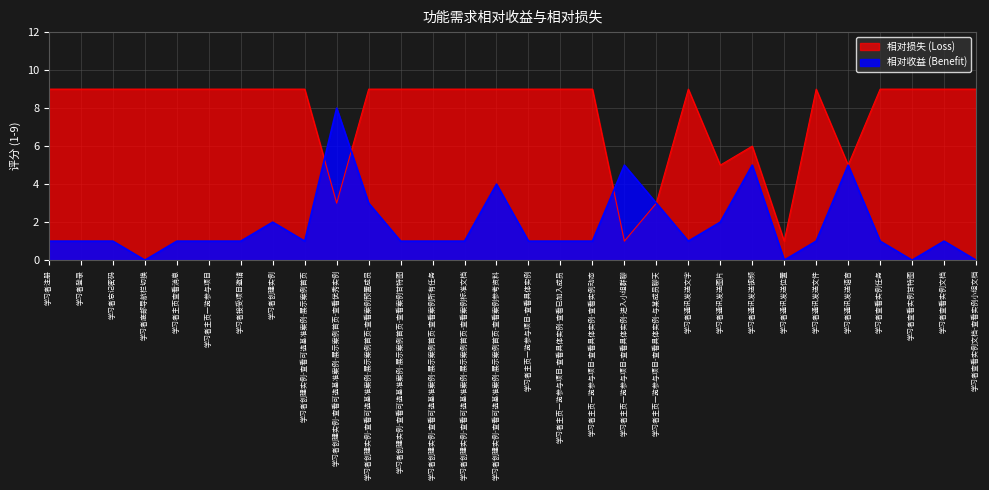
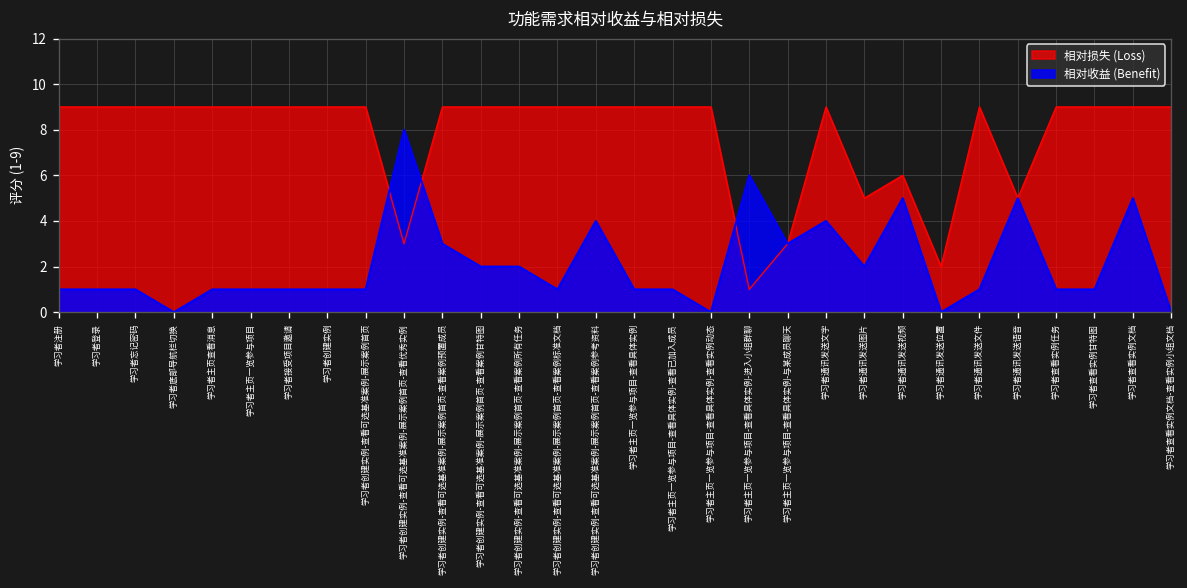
相对收益 (Benefit), 学习者创建实例: 2 -> 1
相对收益 (Benefit), 学习者创建实例-查看可选基准案例-展示案例首页-查看案例甘特图: 1 -> 2
相对收益 (Benefit), 学习者创建实例-查看可选基准案例-展示案例首页-查看案例所有任务: 1 -> 2
相对收益 (Benefit), 学习者主页一览参与项目-查看具体实例-查看实例动态: 1 -> 0
相对收益 (Benefit), 学习者主页一览参与项目-查看具体实例-进入小组群聊: 5 -> 6
相对收益 (Benefit), 学习者通讯发送文字: 1 -> 4
相对损失 (Loss), 学习者通讯发送位置: 1 -> 2
相对收益 (Benefit), 学习者查看实例甘特图: 0 -> 1
相对收益 (Benefit), 学习者查看实例文档: 1 -> 5
